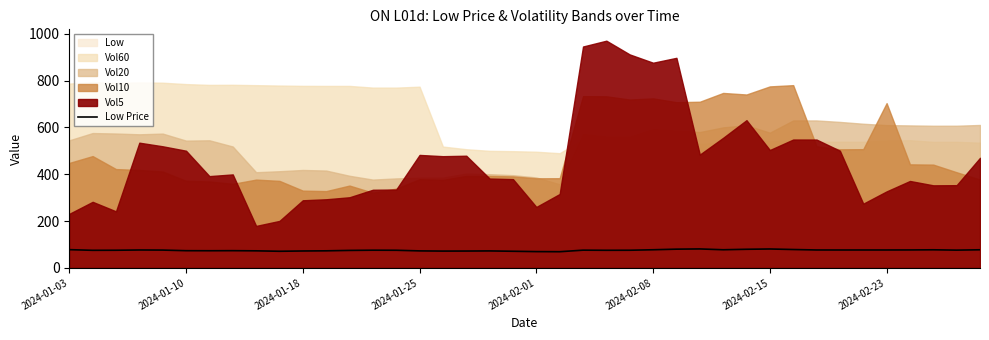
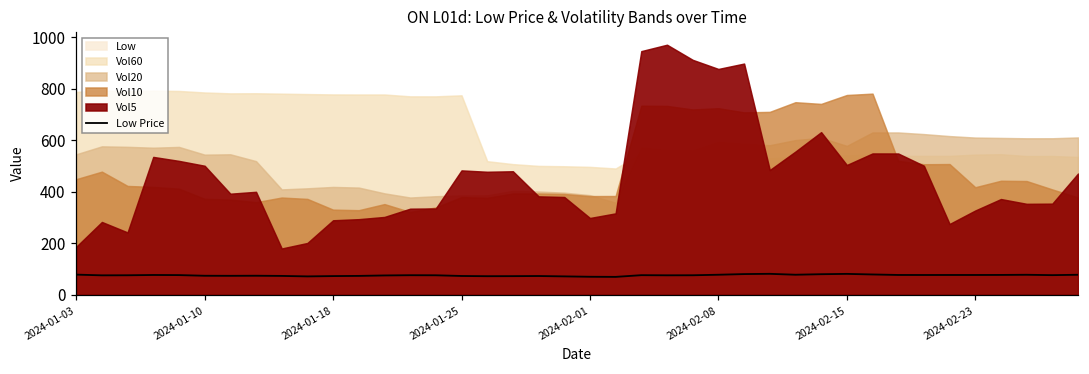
Vol5, 2024-01-03: 230 -> 190
Vol5, 2024-02-01: 260 -> 300
Vol10, 2024-02-23: 700 -> 420
